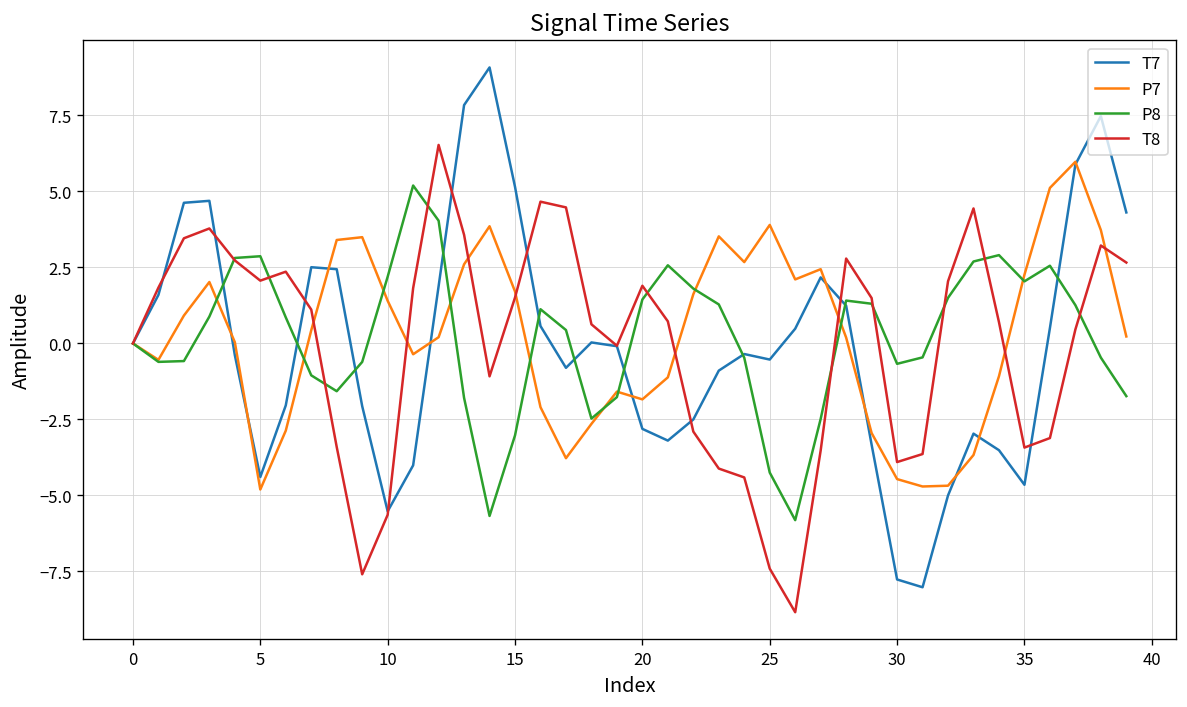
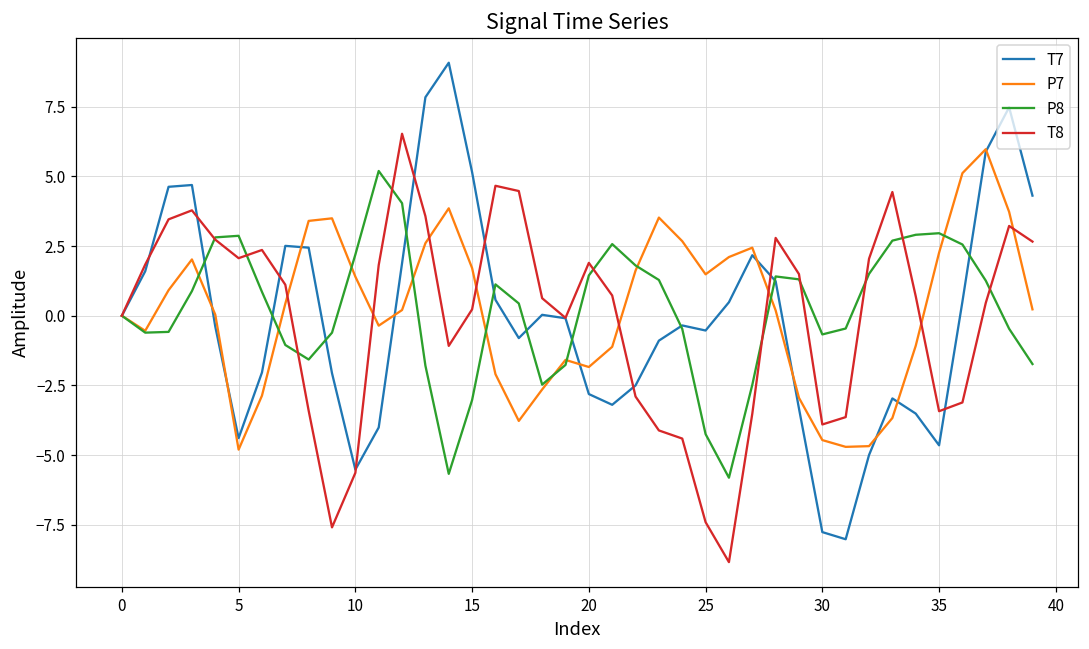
T8, 15: 1.5 -> 0.2
P7, 25: 3.9 -> 1.5
P8, 35: 2.0 -> 3.0
